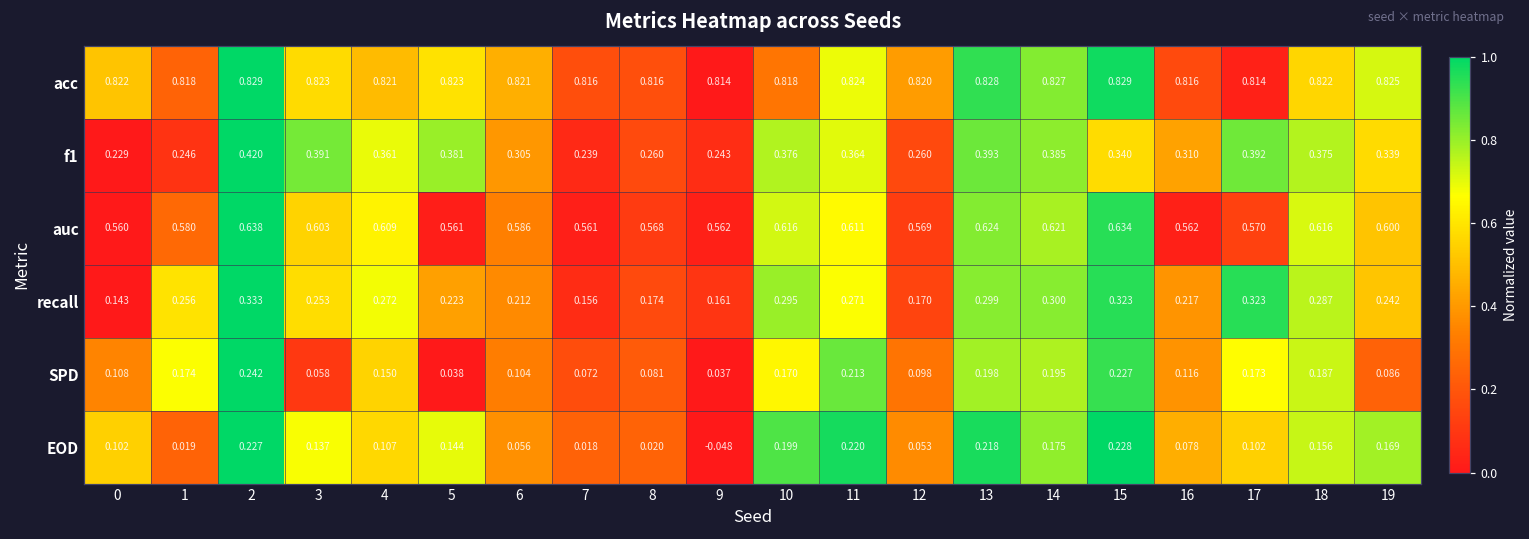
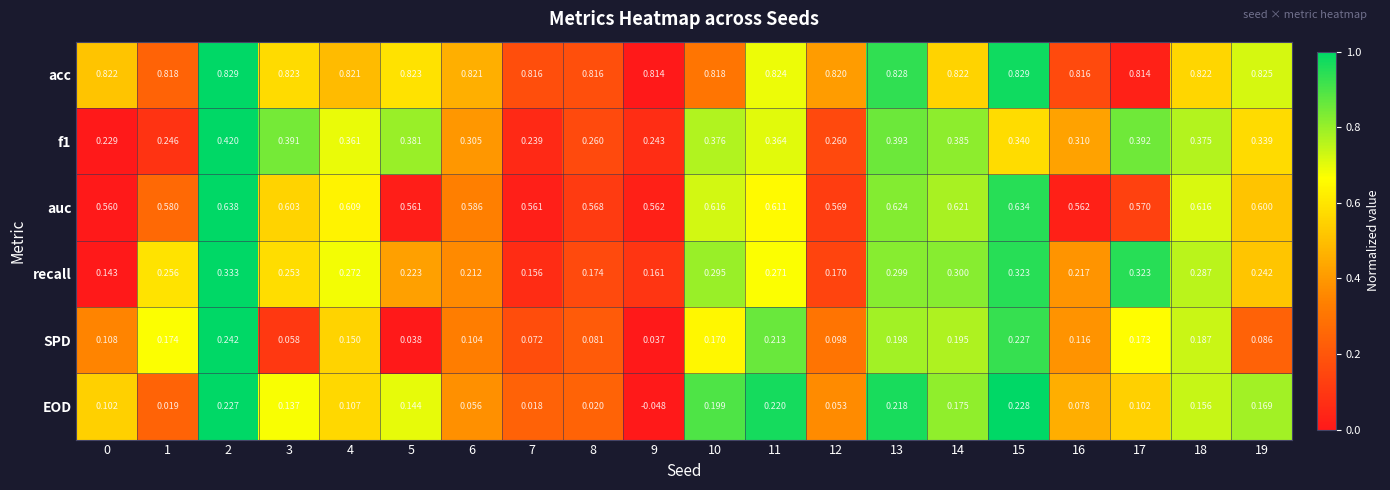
acc, 14: 0.827 -> 0.822
